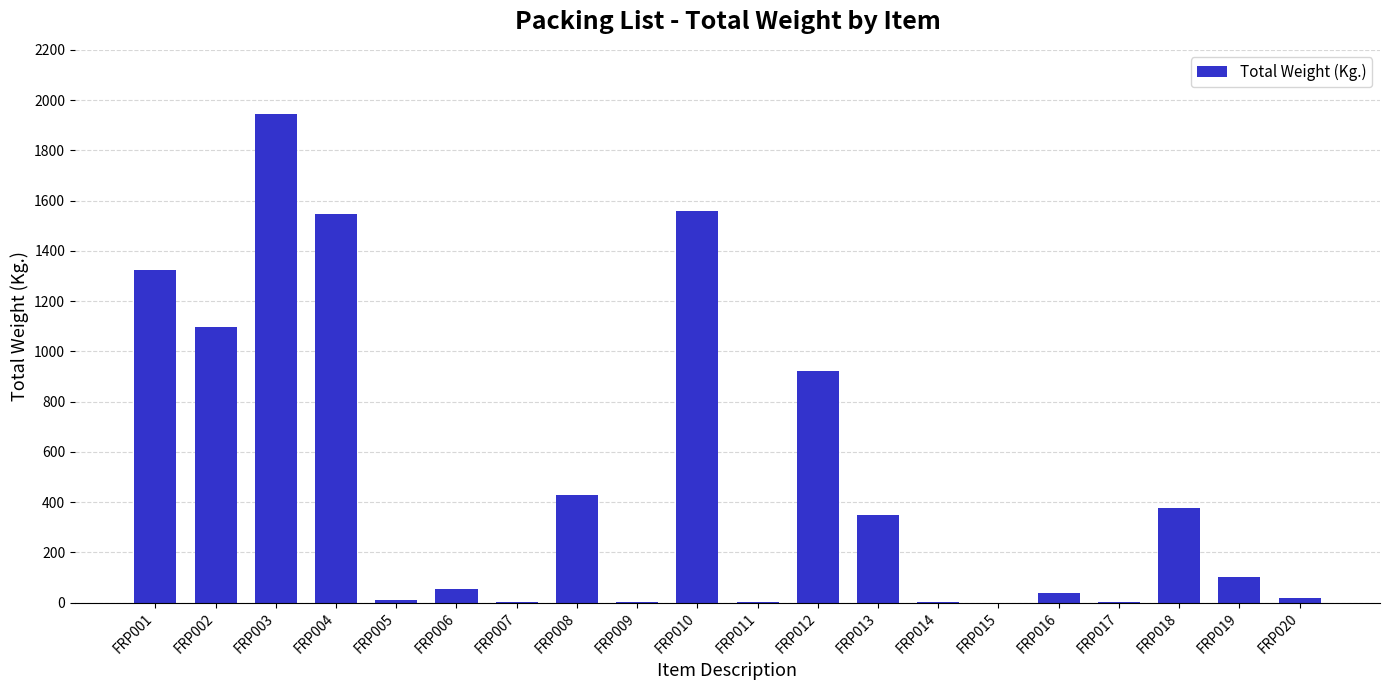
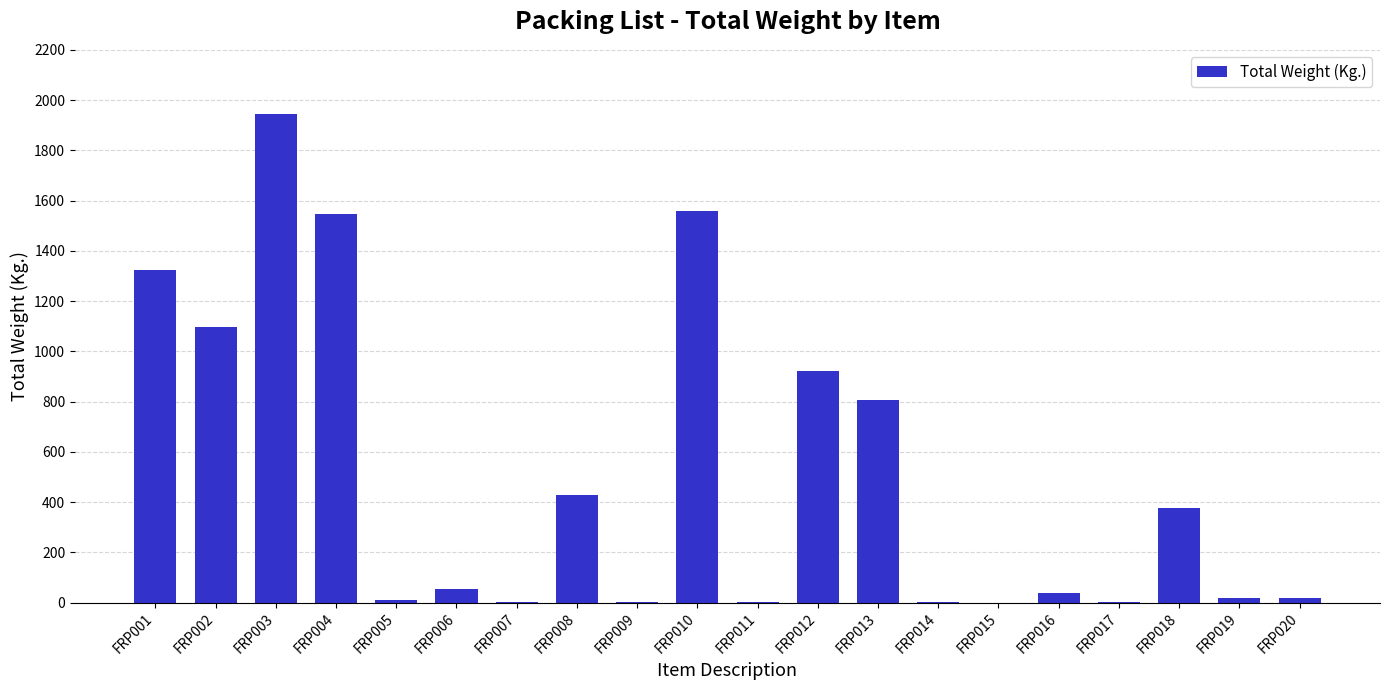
FRP013: 350 -> 810
FRP019: 100 -> 20
